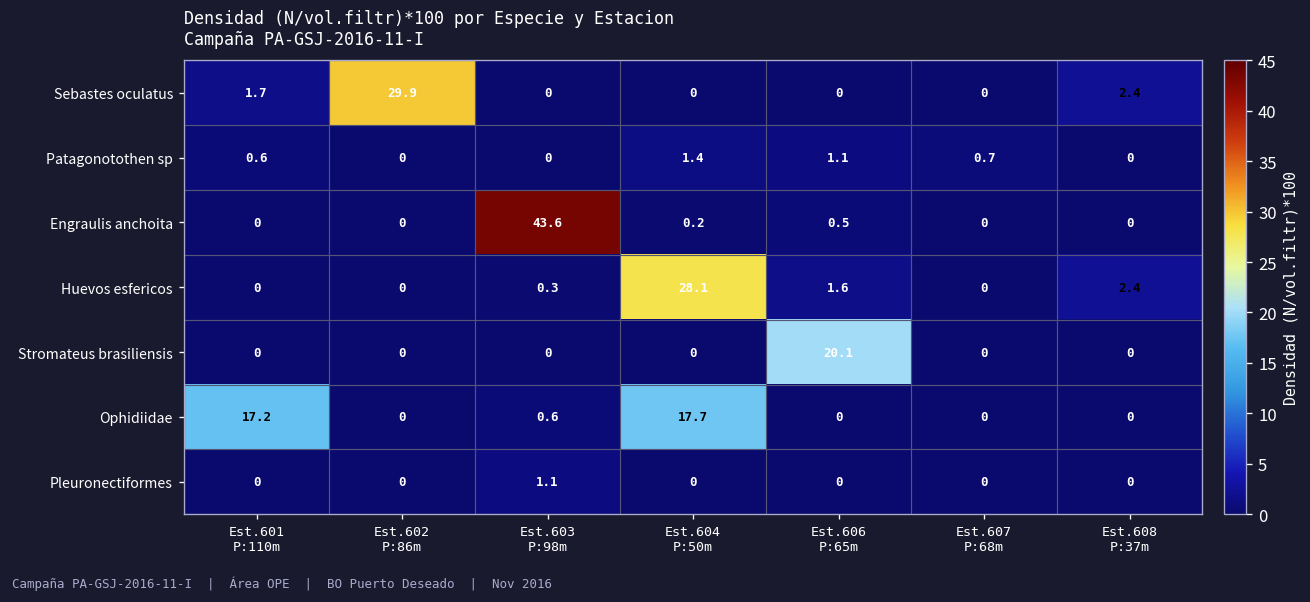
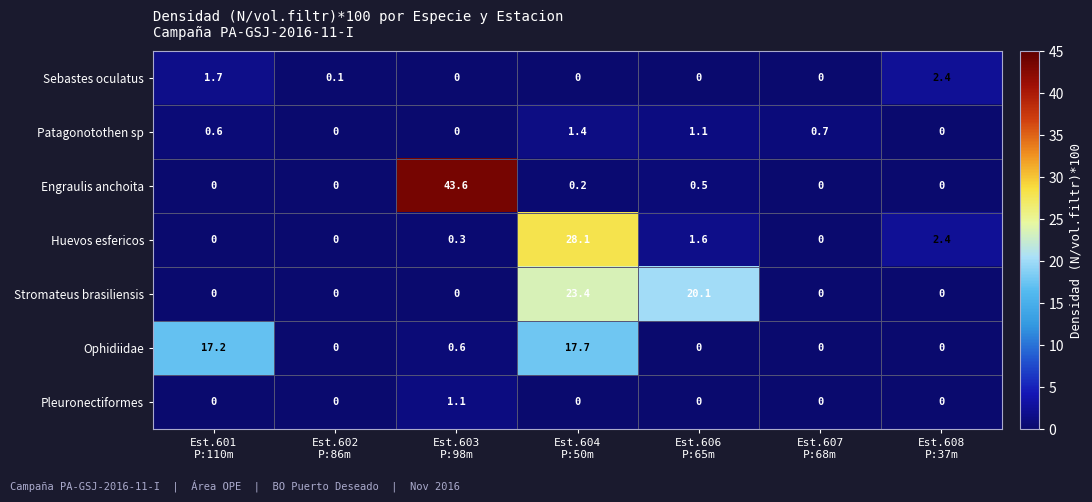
Sebastes oculatus, Est.602 P:86m: 29.9 -> 0.1
Stromateus brasiliensis, Est.604 P:50m: 0 -> 23.4
